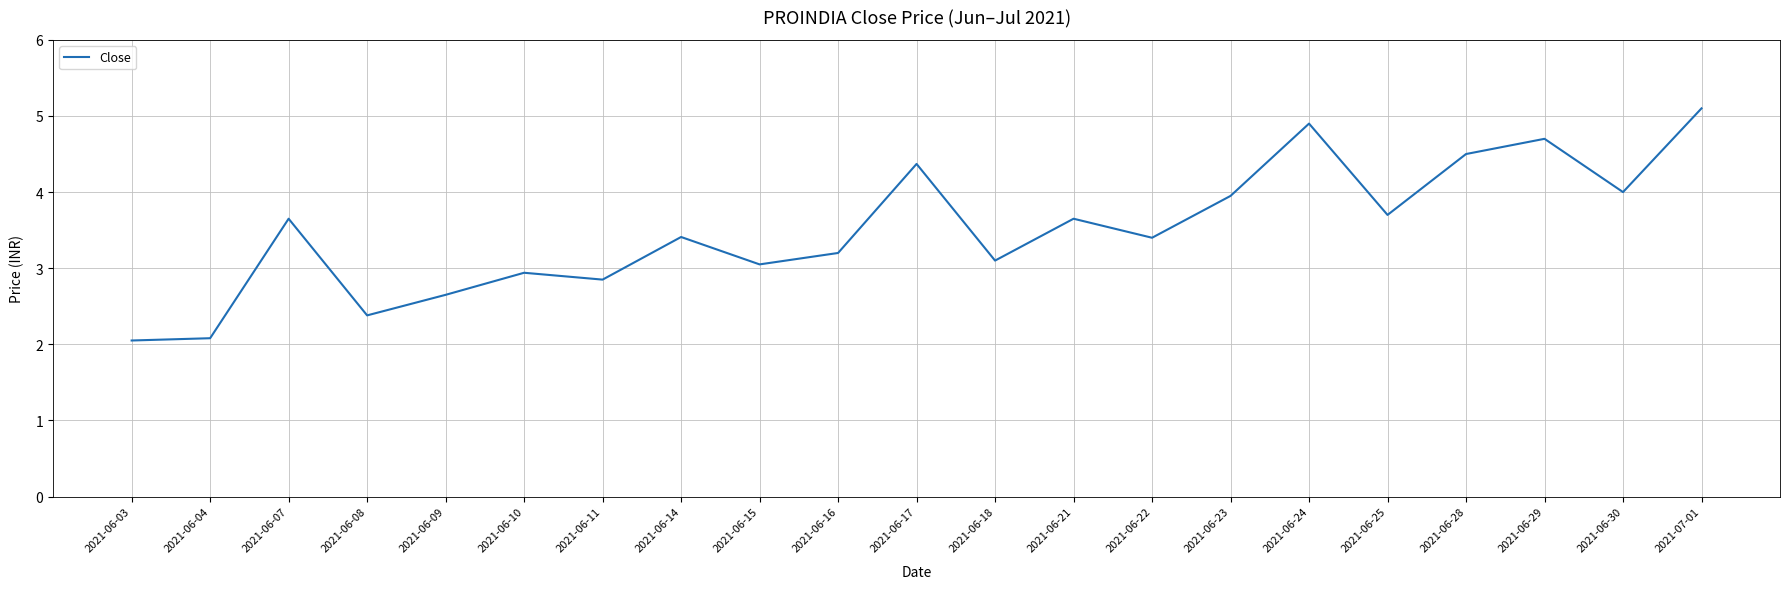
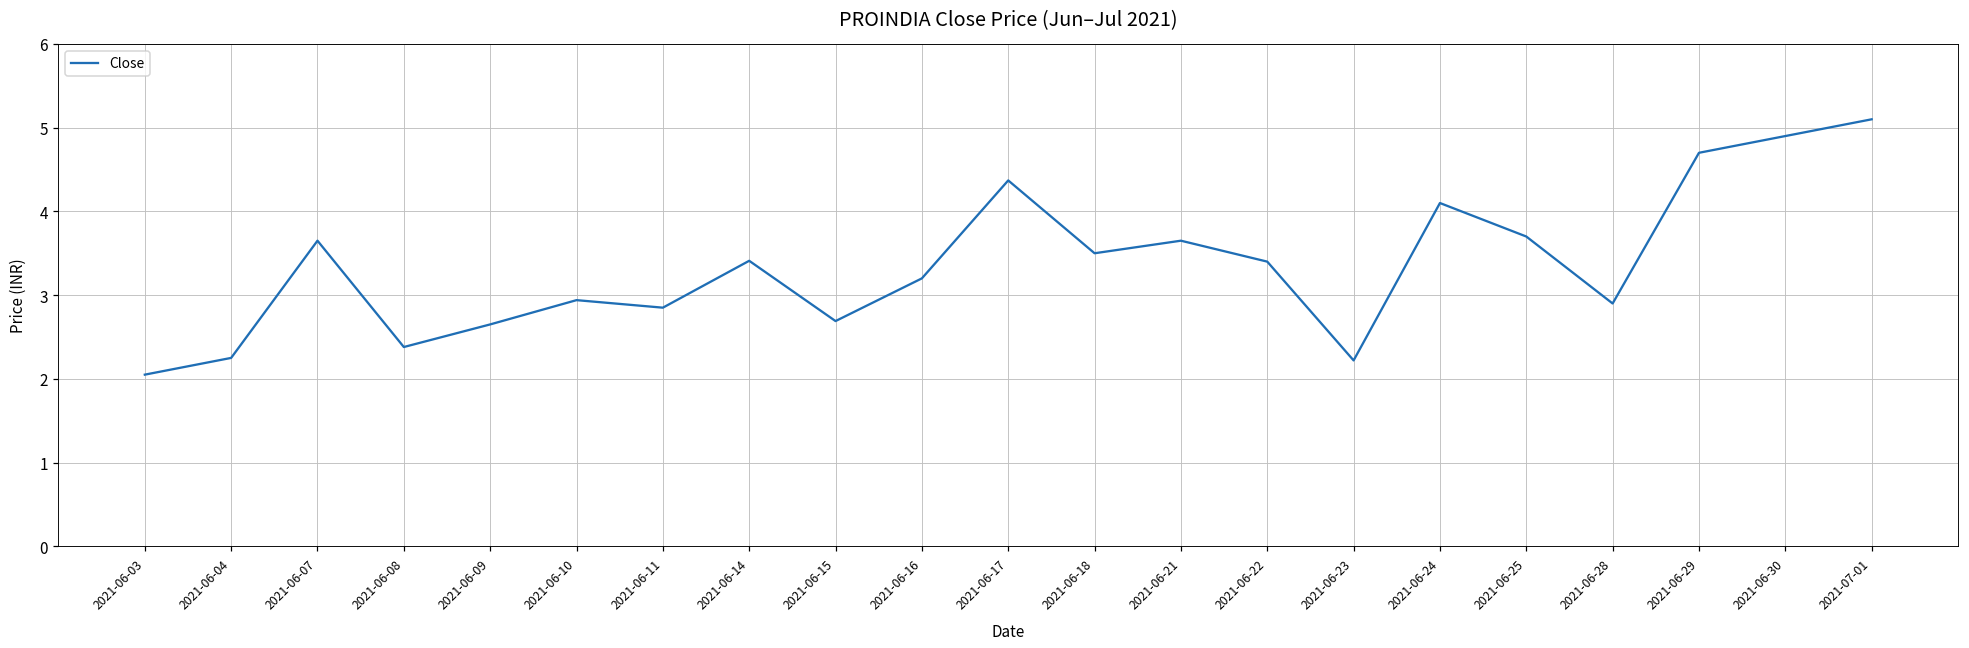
2021-06-04: 2.1 -> 2.3
2021-06-15: 3.1 -> 2.7
2021-06-18: 3.1 -> 3.5
2021-06-23: 4.0 -> 2.2
2021-06-24: 4.9 -> 4.1
2021-06-28: 4.5 -> 2.9
2021-06-30: 4.0 -> 4.9
